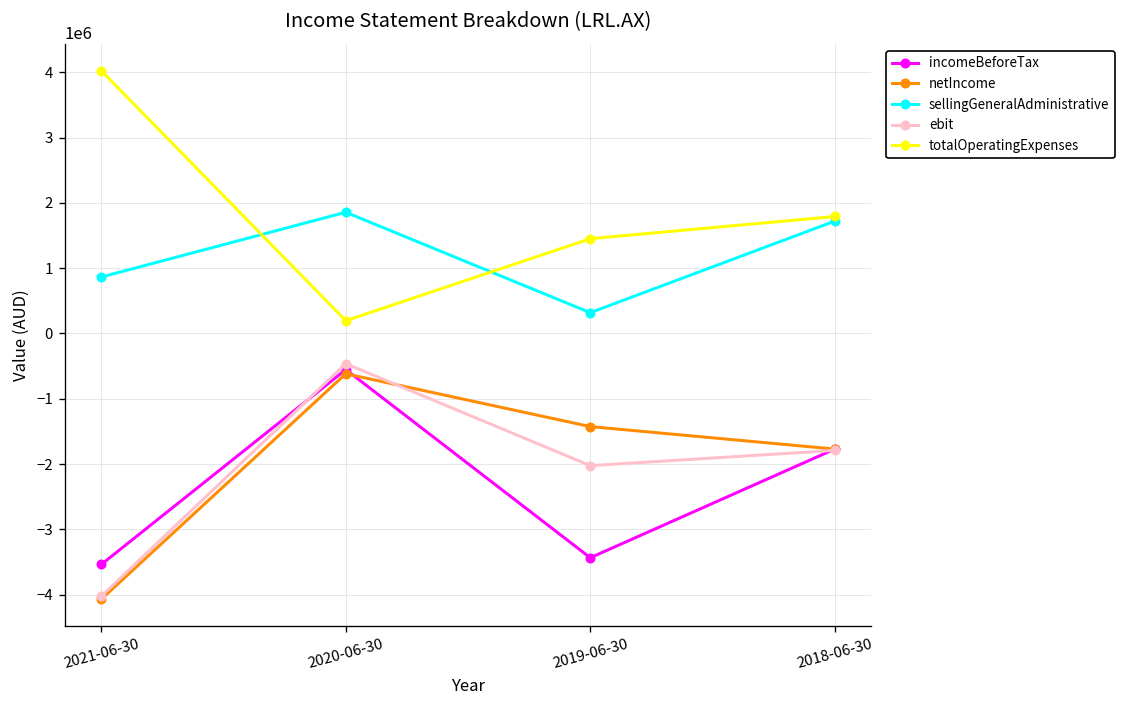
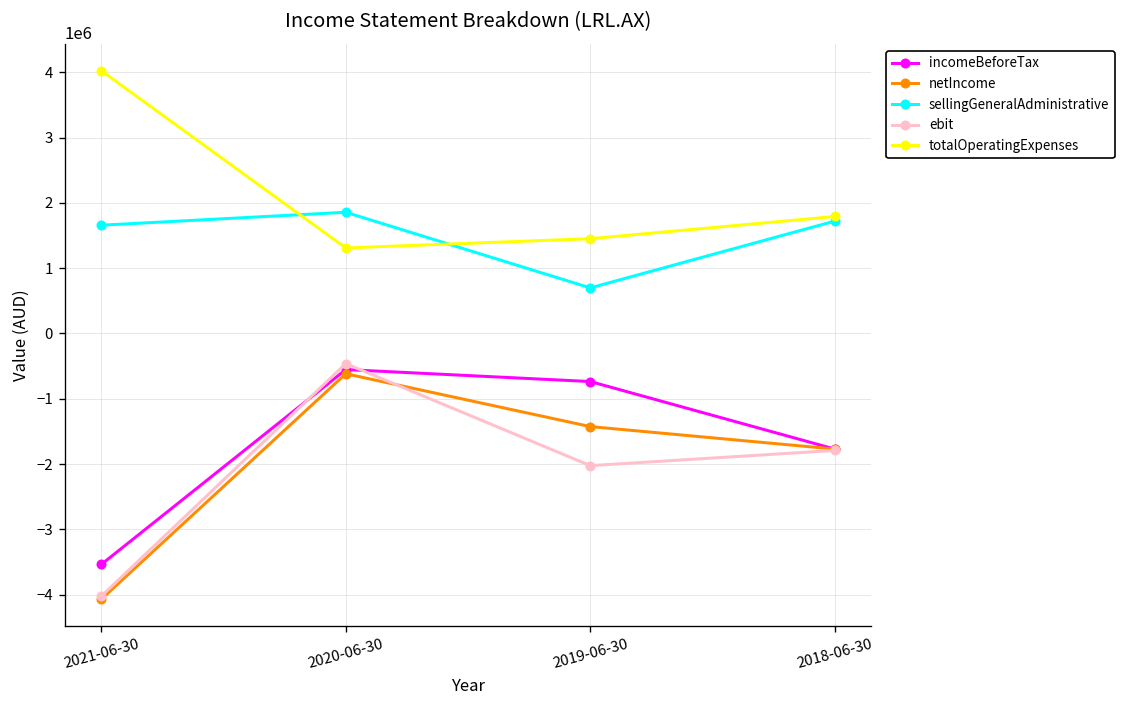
sellingGeneralAdministrative, 2021-06-30: 900000 -> 1700000
totalOperatingExpenses, 2020-06-30: 200000 -> 1300000
incomeBeforeTax, 2019-06-30: -3400000 -> -700000
sellingGeneralAdministrative, 2019-06-30: 300000 -> 700000
